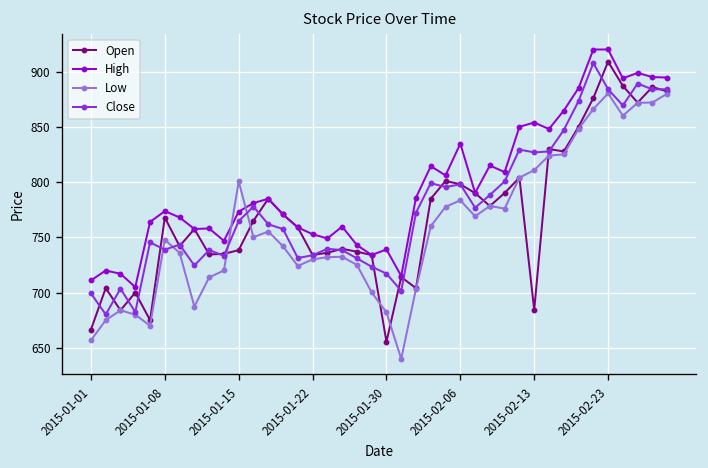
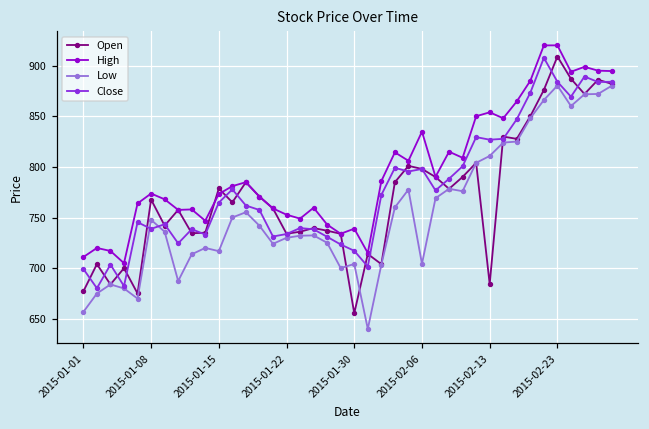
Open, 2015-01-01: 670 -> 680
Open, 2015-01-15: 740 -> 780
Low, 2015-01-15: 800 -> 720
Low, 2015-01-30: 680 -> 700
Low, 2015-02-06: 780 -> 700
